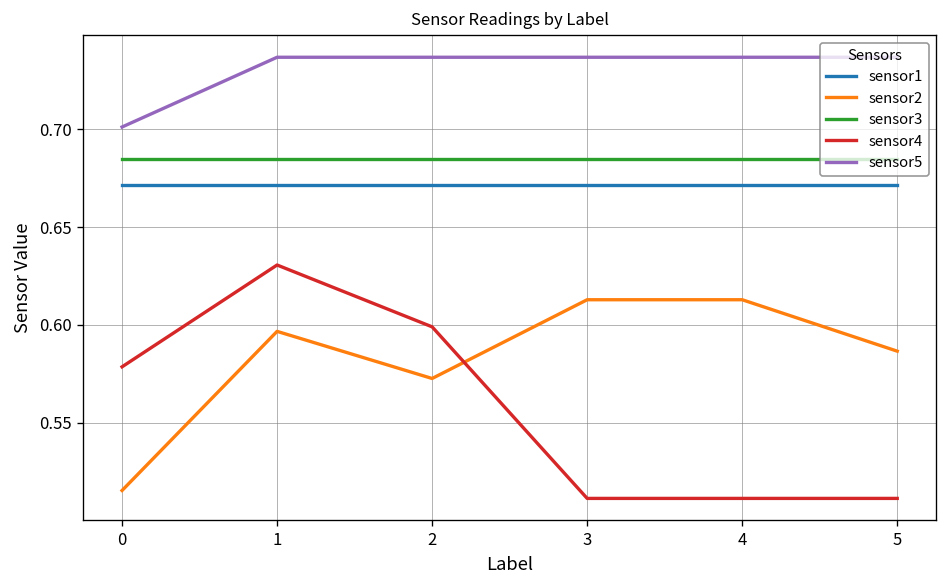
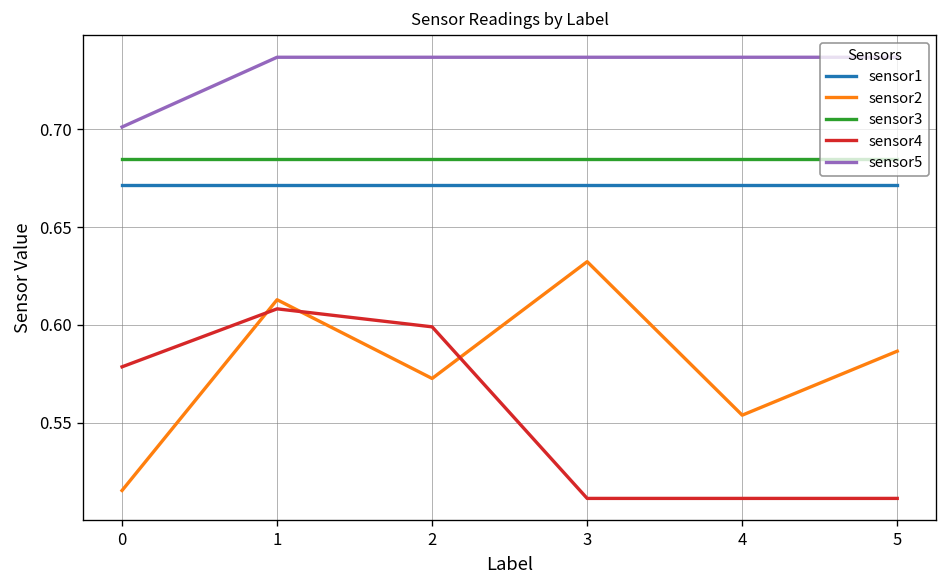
sensor2, 1: 0.597 -> 0.613
sensor4, 1: 0.631 -> 0.608
sensor2, 3: 0.613 -> 0.632
sensor2, 4: 0.613 -> 0.554
